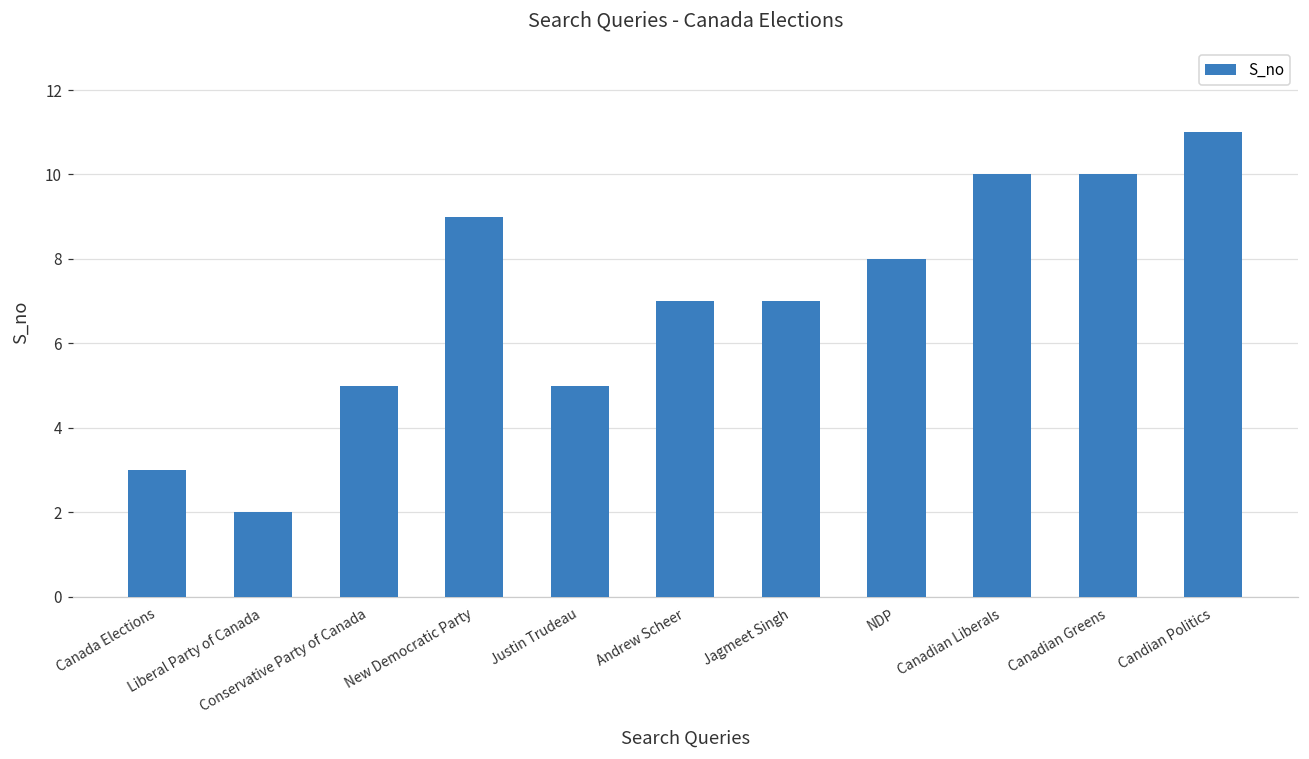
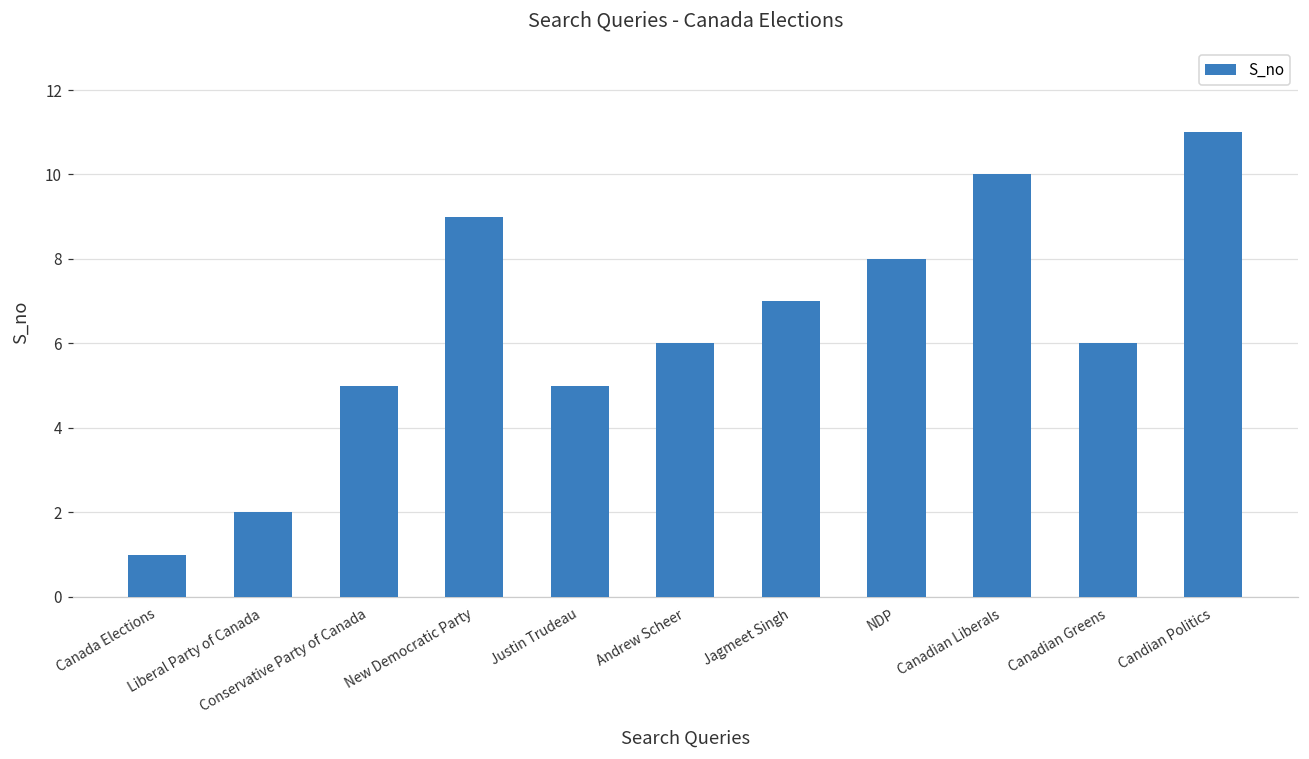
Canada Elections: 3 -> 1
Andrew Scheer: 7 -> 6
Canadian Greens: 10 -> 6
